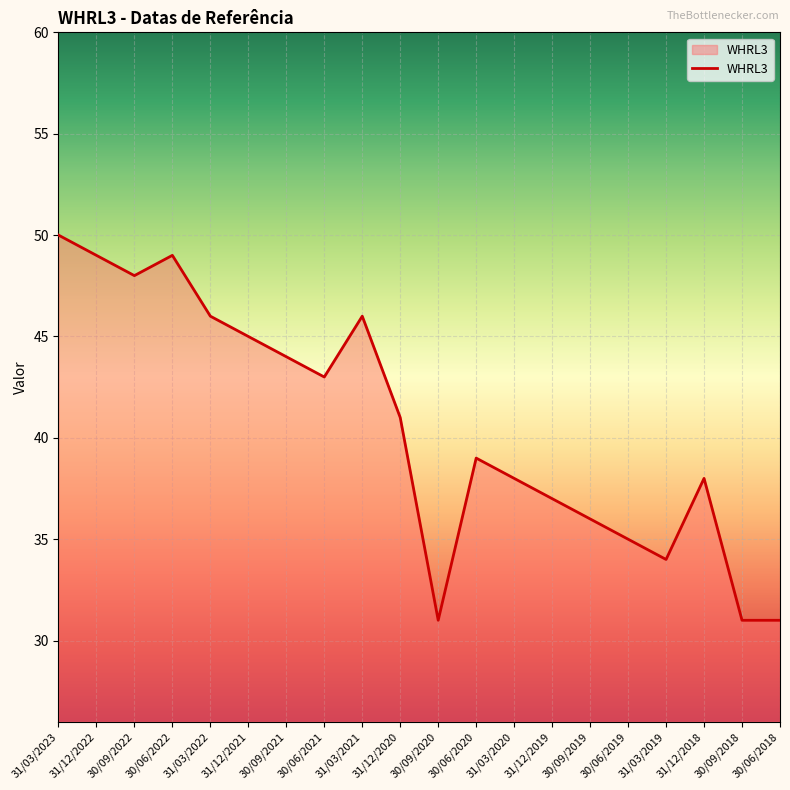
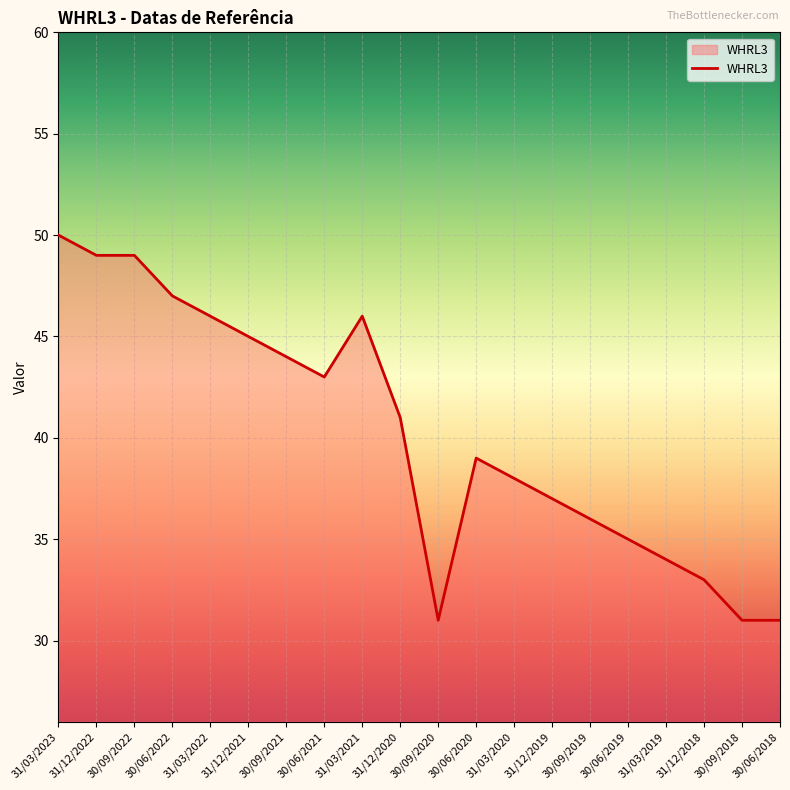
30/09/2022: 48 -> 49
30/06/2022: 49 -> 47
31/12/2018: 38 -> 33
